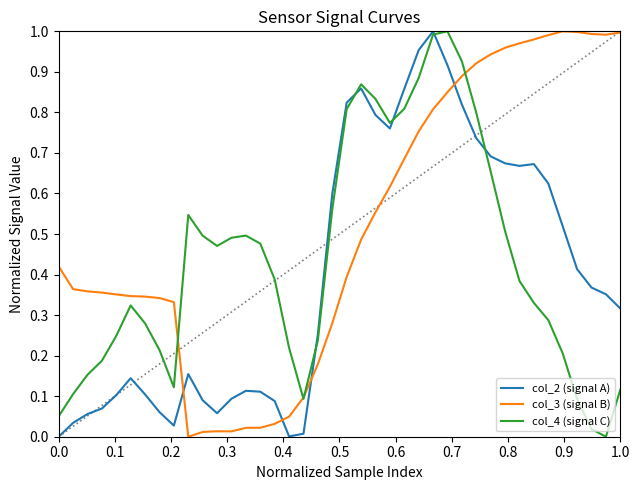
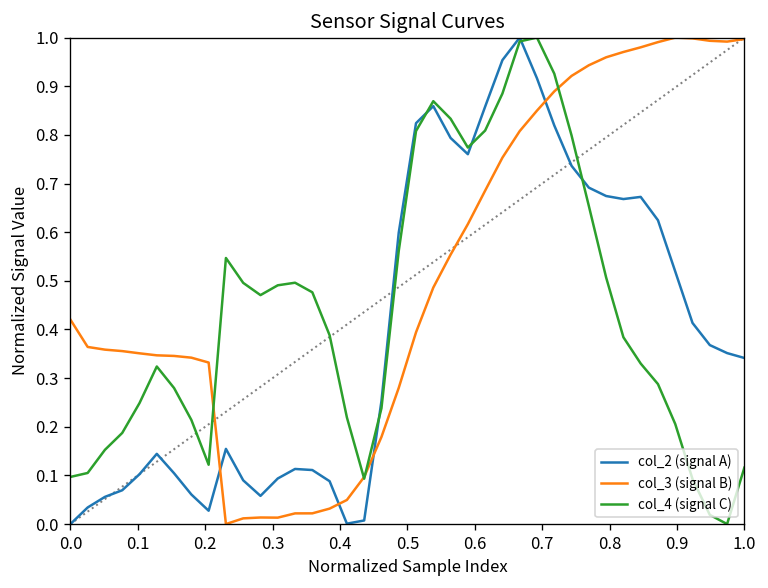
col_4 (signal C), 0.0: 0.05 -> 0.10
col_2 (signal A), 1.0: 0.32 -> 0.34
